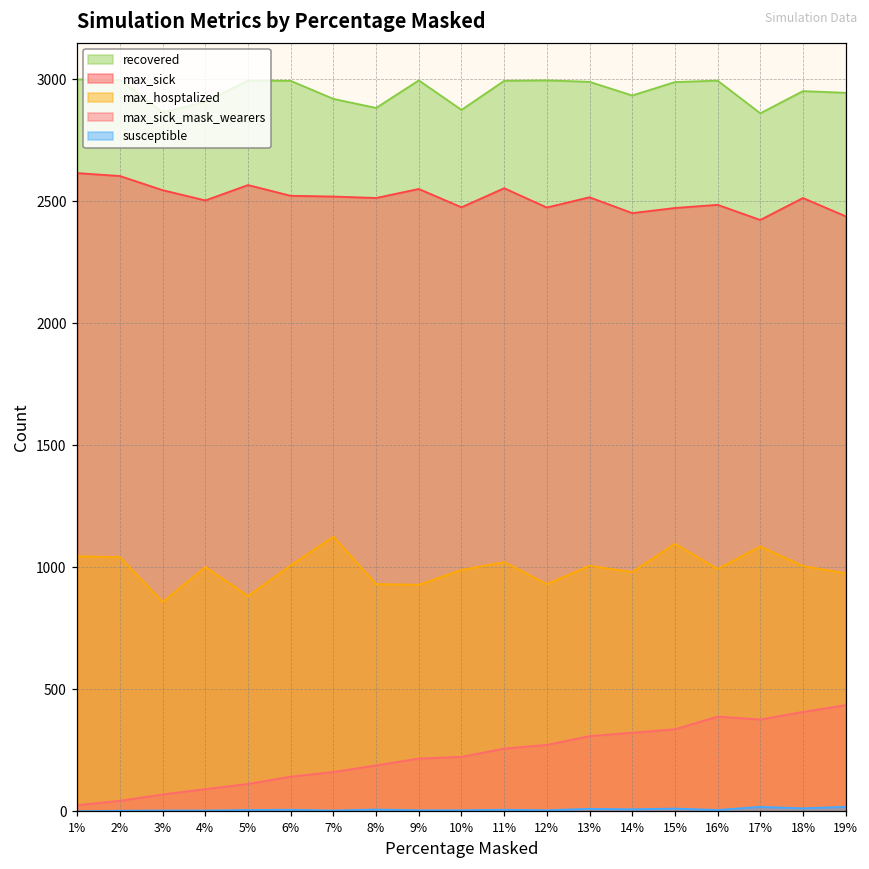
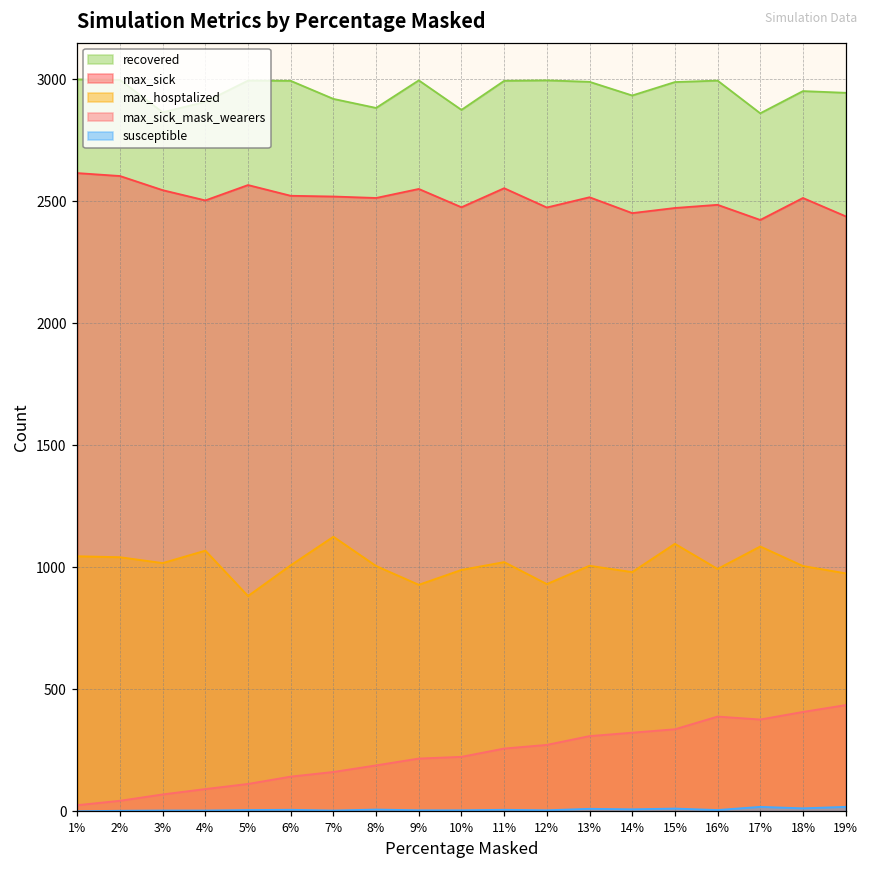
max_hosptalized, 3%: 860 -> 1020
max_hosptalized, 4%: 1000 -> 1070
max_hosptalized, 8%: 930 -> 1010
